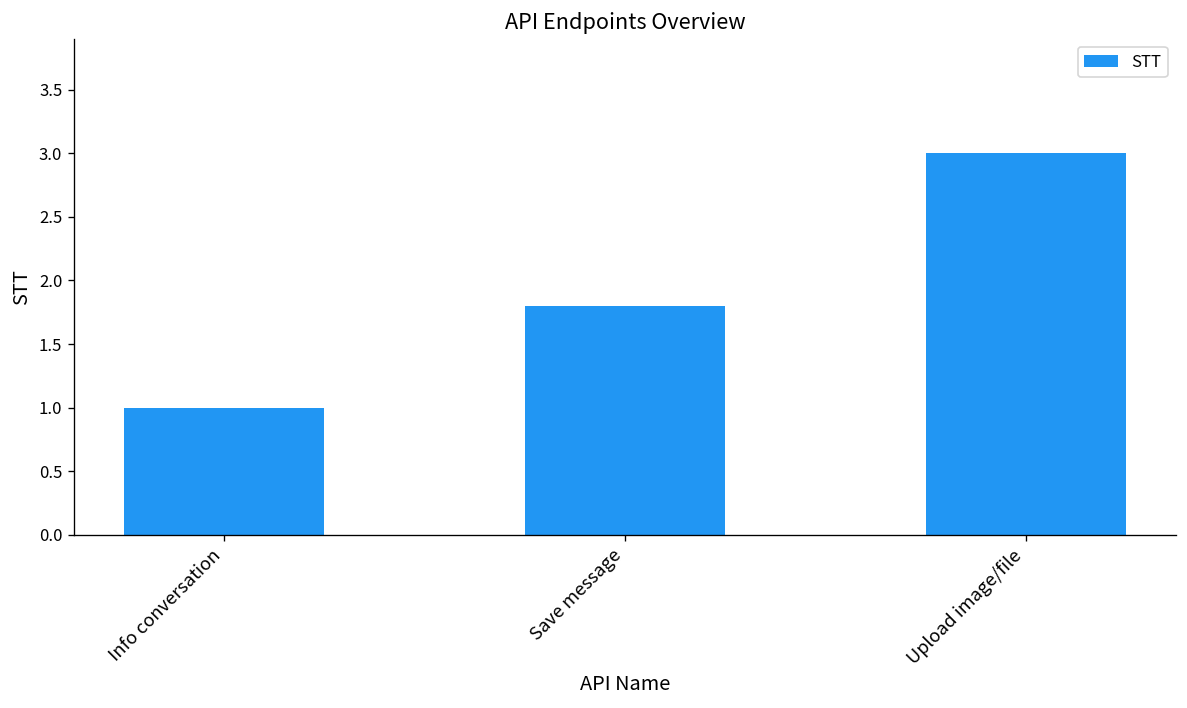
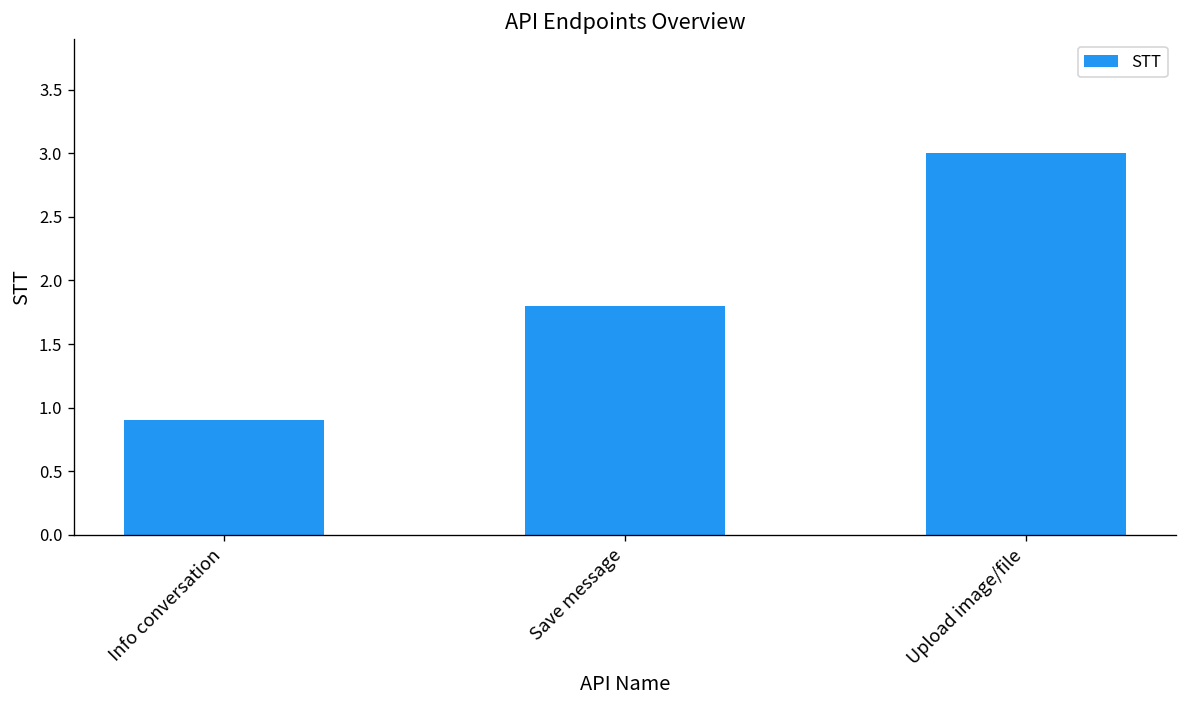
Info conversation: 1.0 -> 0.9
